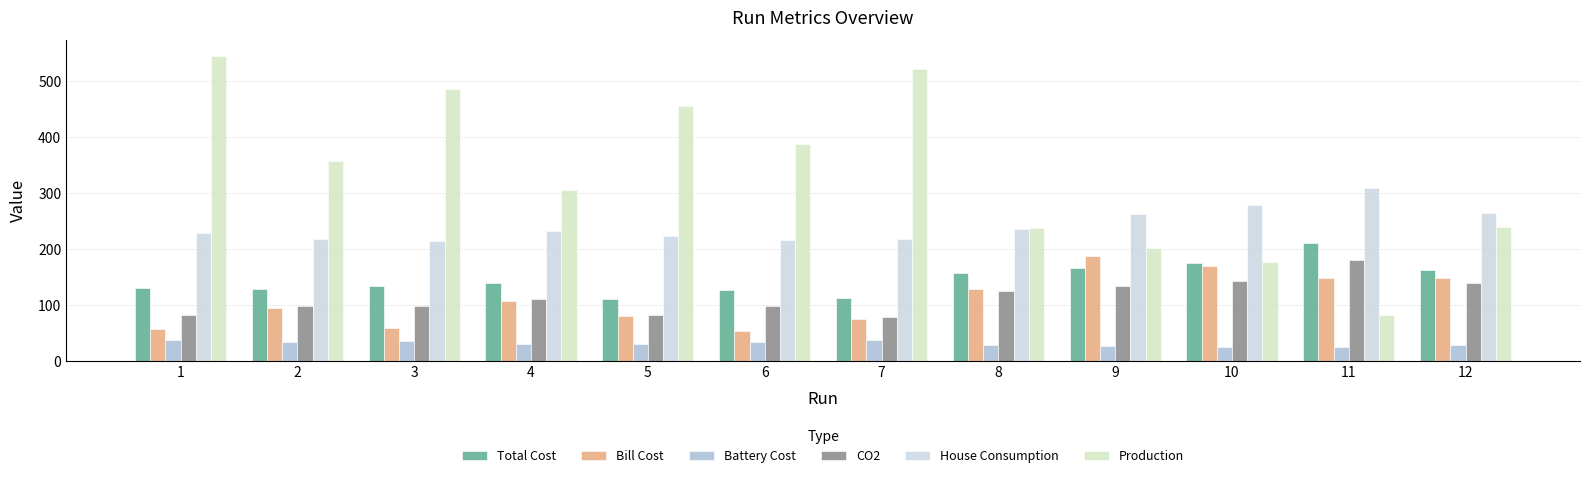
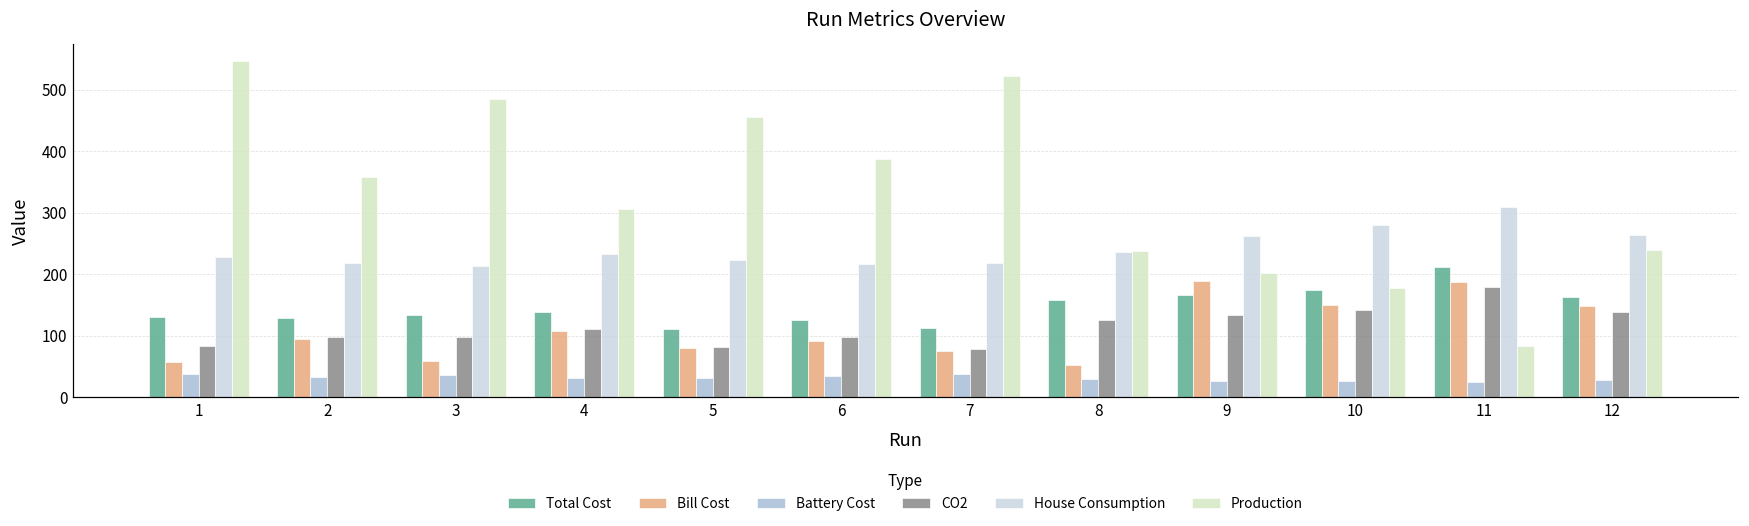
Bill Cost, 6: 50 -> 90
Bill Cost, 8: 130 -> 50
Bill Cost, 10: 170 -> 150
Bill Cost, 11: 150 -> 190
